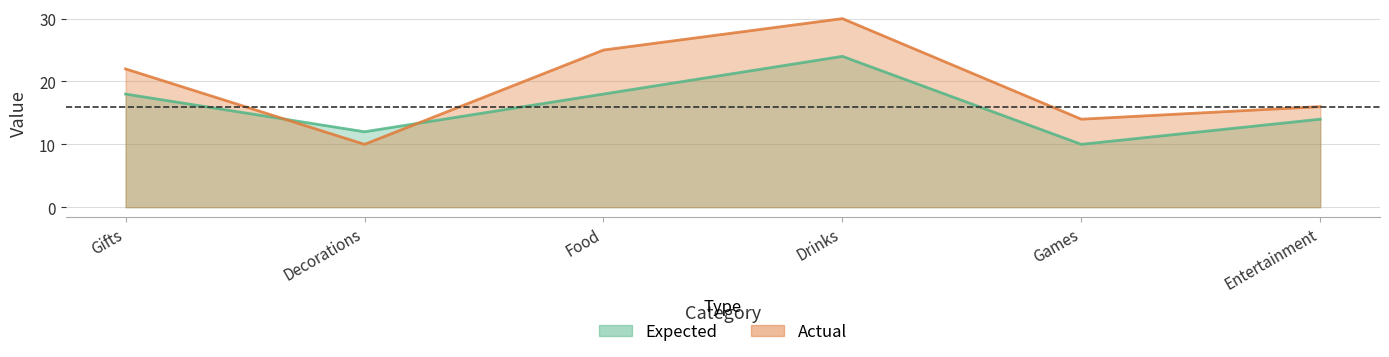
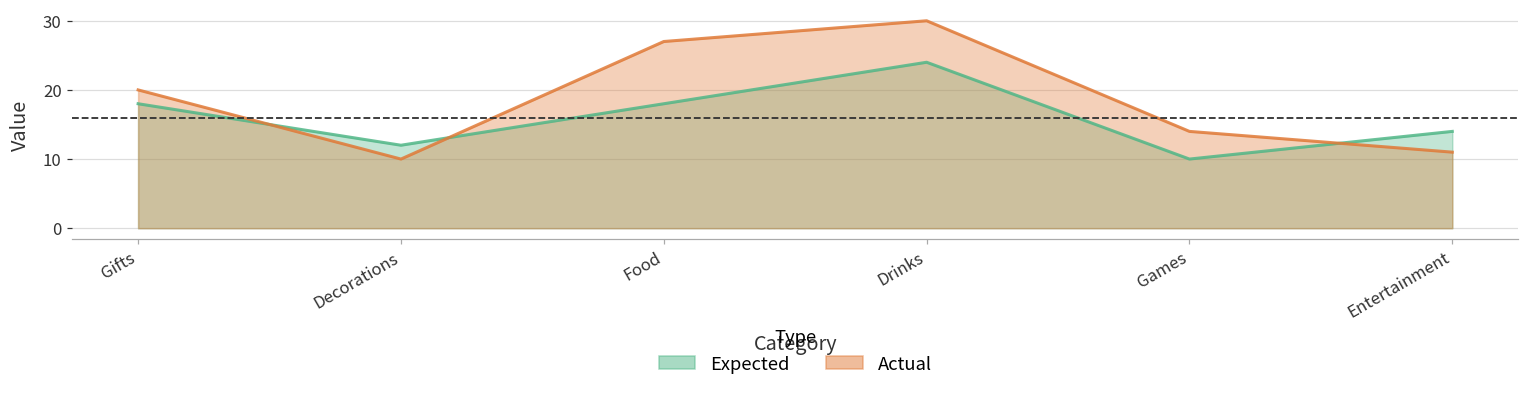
Actual, Gifts: 22 -> 20
Actual, Food: 25 -> 27
Actual, Entertainment: 16 -> 11
